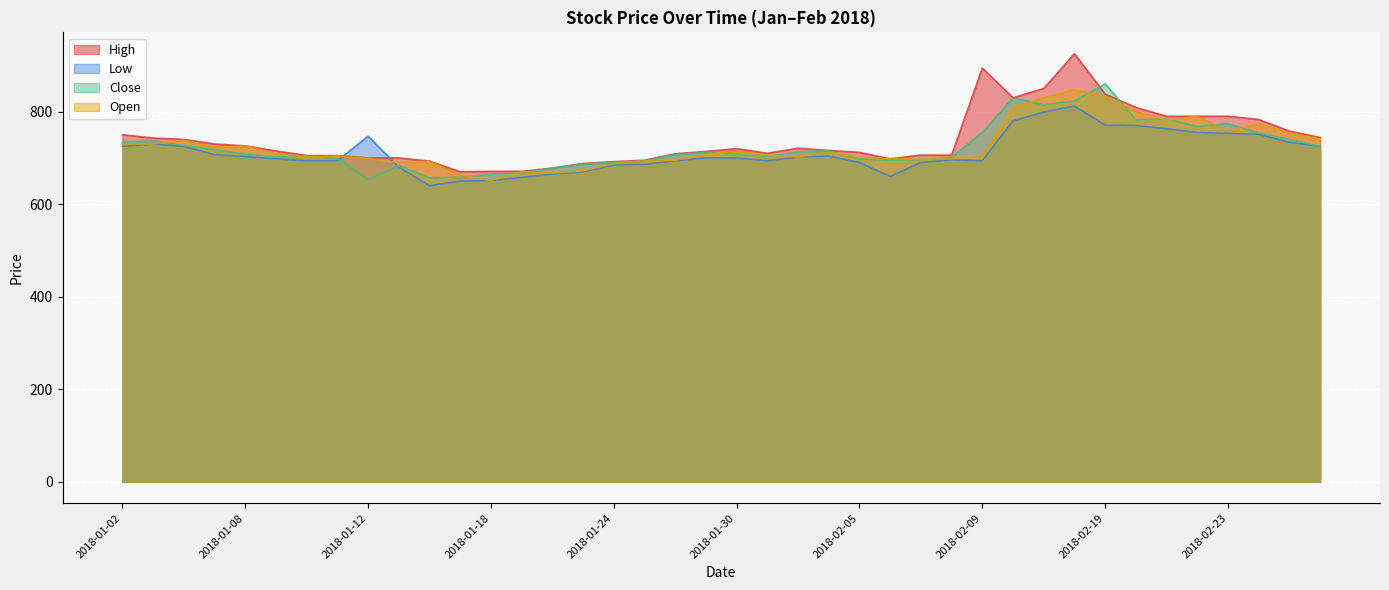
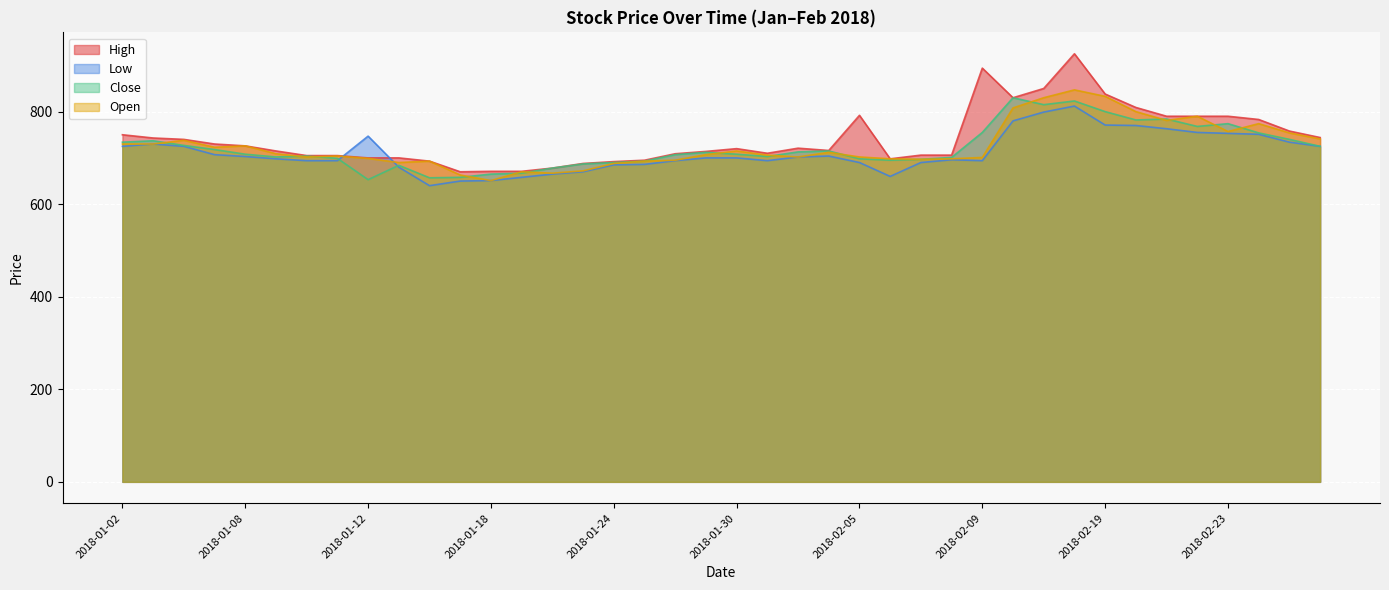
High, 2018-02-05: 710 -> 790
Close, 2018-02-19: 860 -> 800
